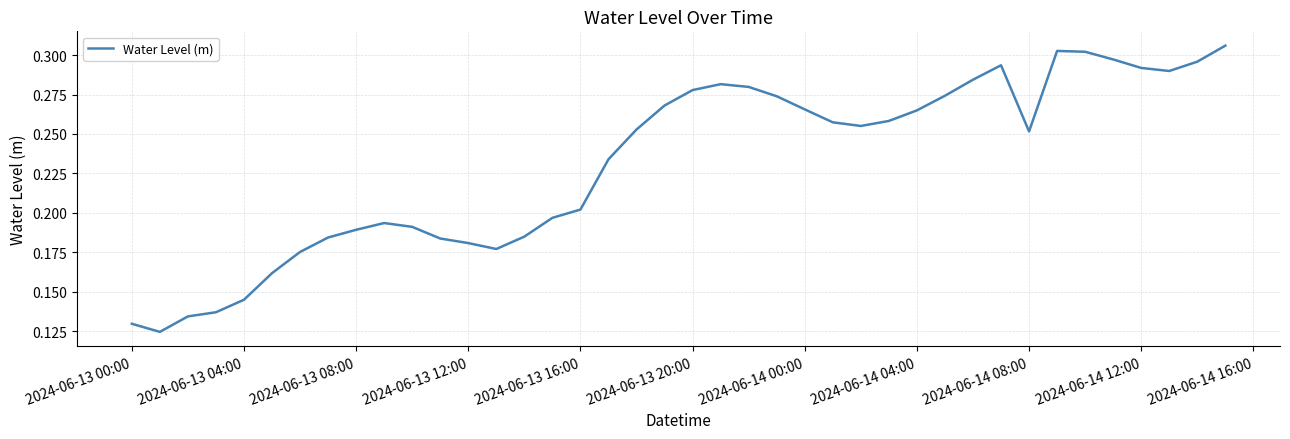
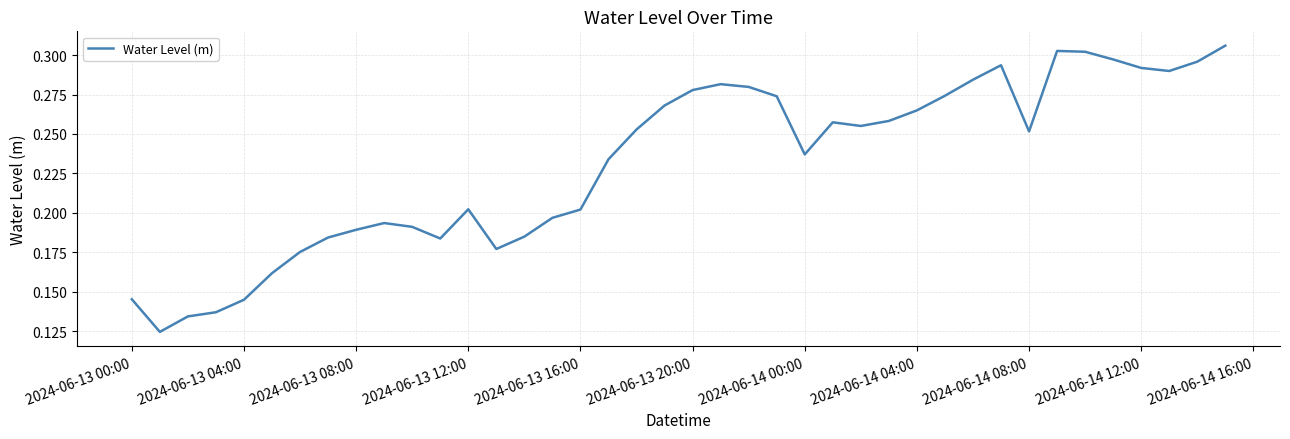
2024-06-13 00:00: 0.130 -> 0.145
2024-06-13 12:00: 0.181 -> 0.202
2024-06-14 00:00: 0.266 -> 0.237
